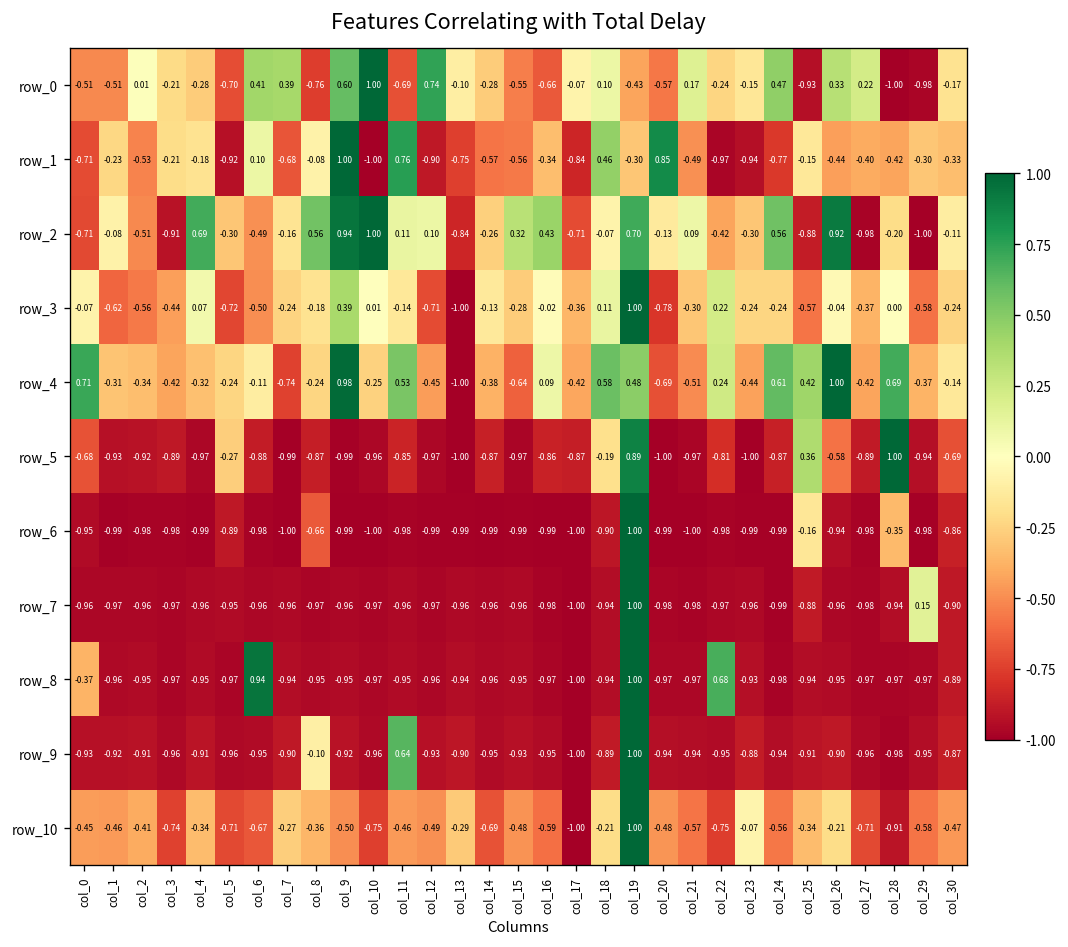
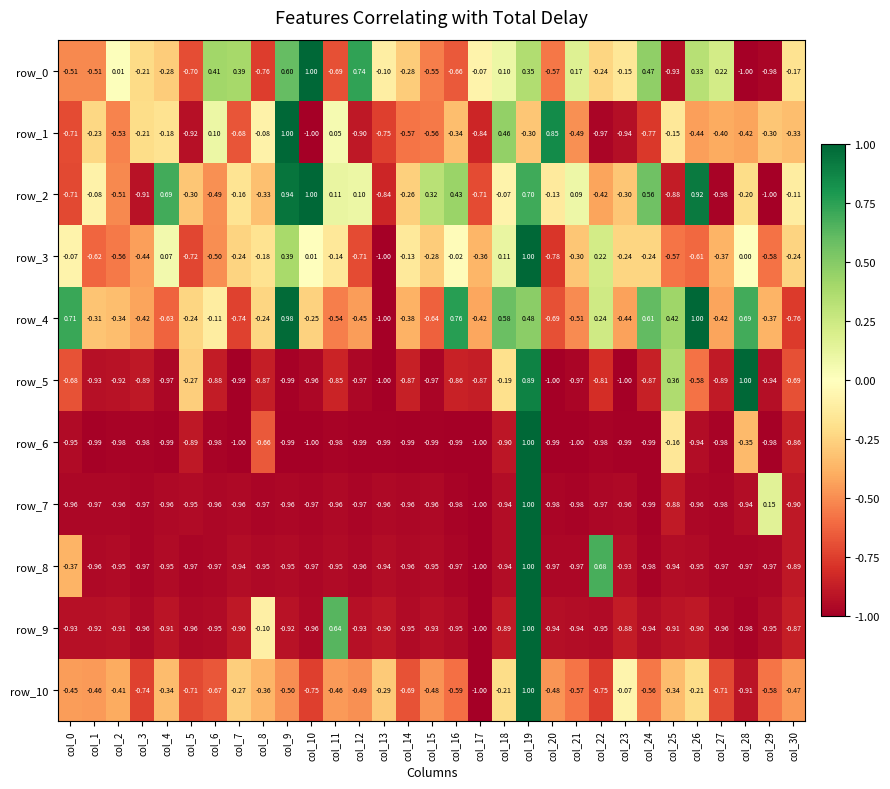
row_0, col_19: -0.43 -> 0.35
row_1, col_11: 0.76 -> 0.05
row_2, col_8: 0.56 -> -0.33
row_3, col_26: -0.04 -> -0.61
row_4, col_4: -0.32 -> -0.63
row_4, col_11: 0.53 -> -0.54
row_4, col_16: 0.09 -> 0.76
row_4, col_30: -0.14 -> -0.76
row_8, col_6: 0.94 -> -0.97
